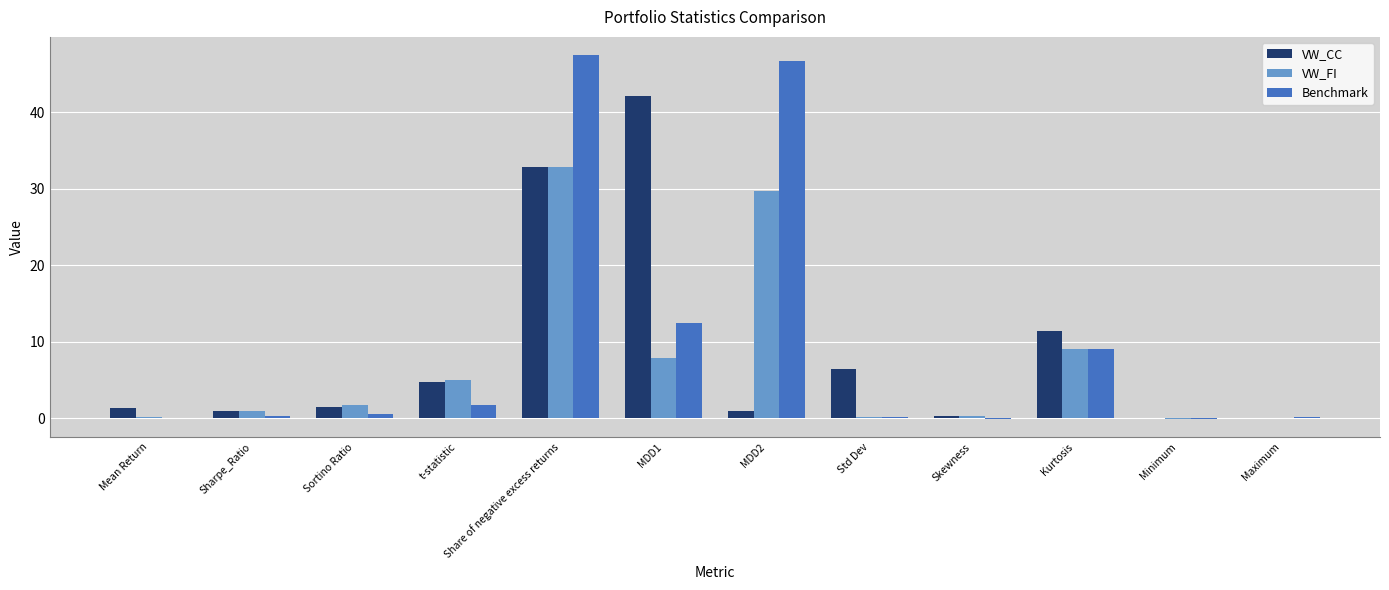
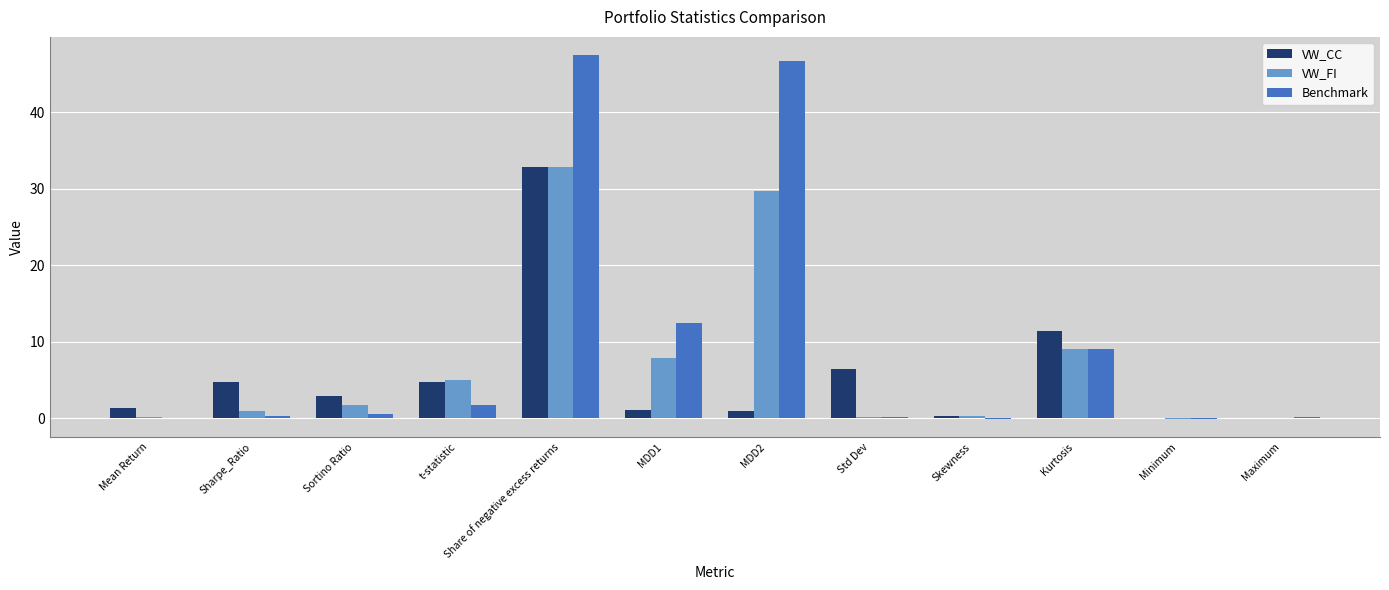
VW_CC, Sharpe_Ratio: 1 -> 5
VW_CC, Sortino Ratio: 1 -> 3
VW_CC, MDD1: 42 -> 1
